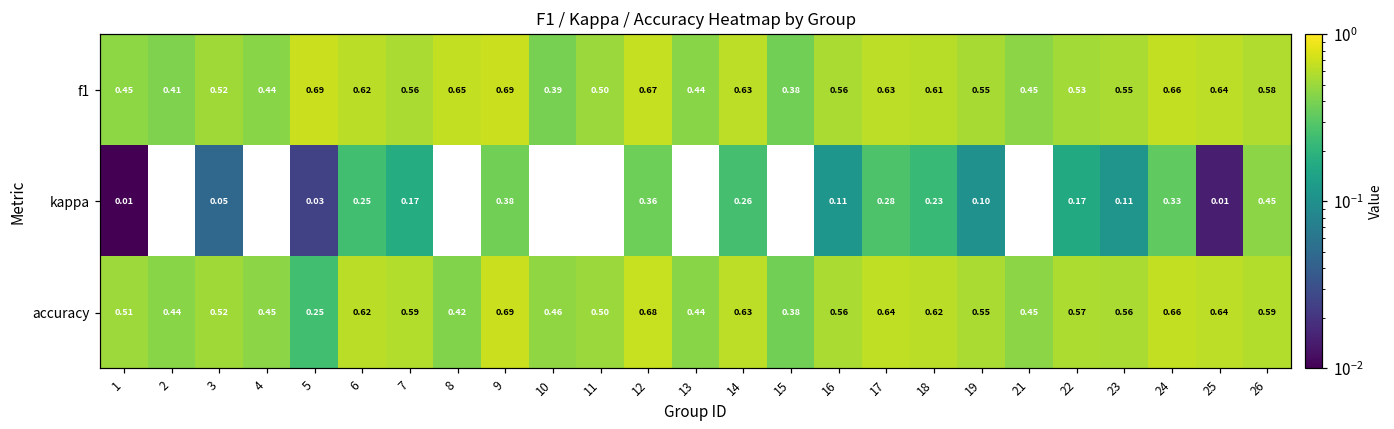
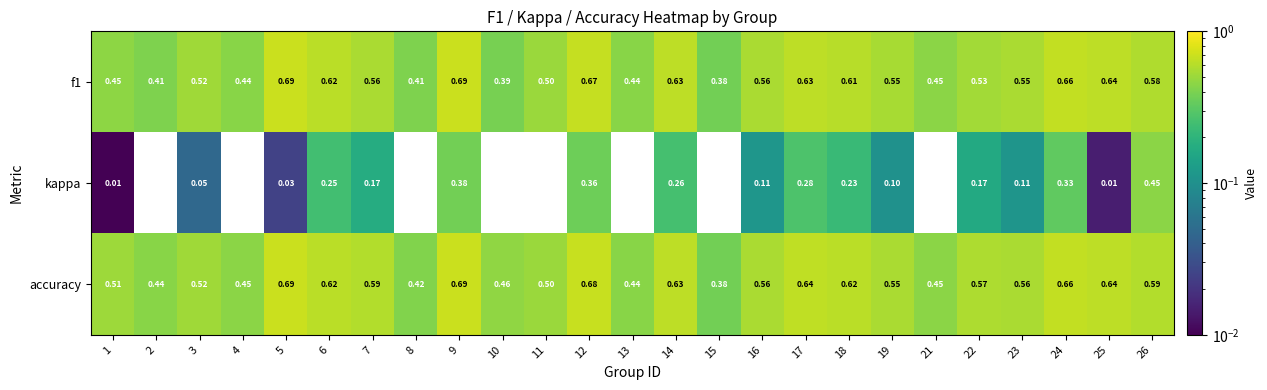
f1, 8: 0.65 -> 0.41
accuracy, 5: 0.25 -> 0.69
